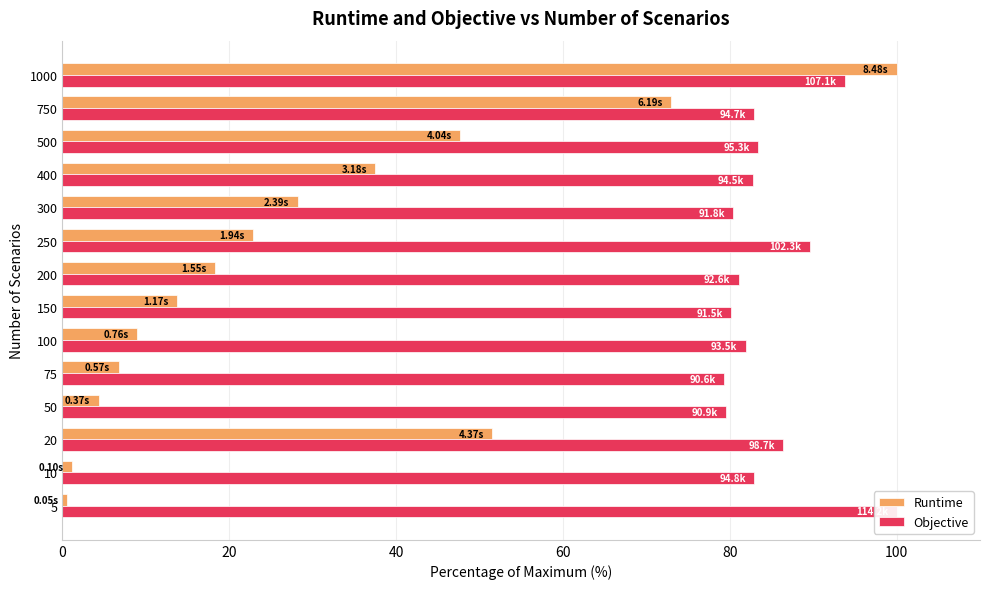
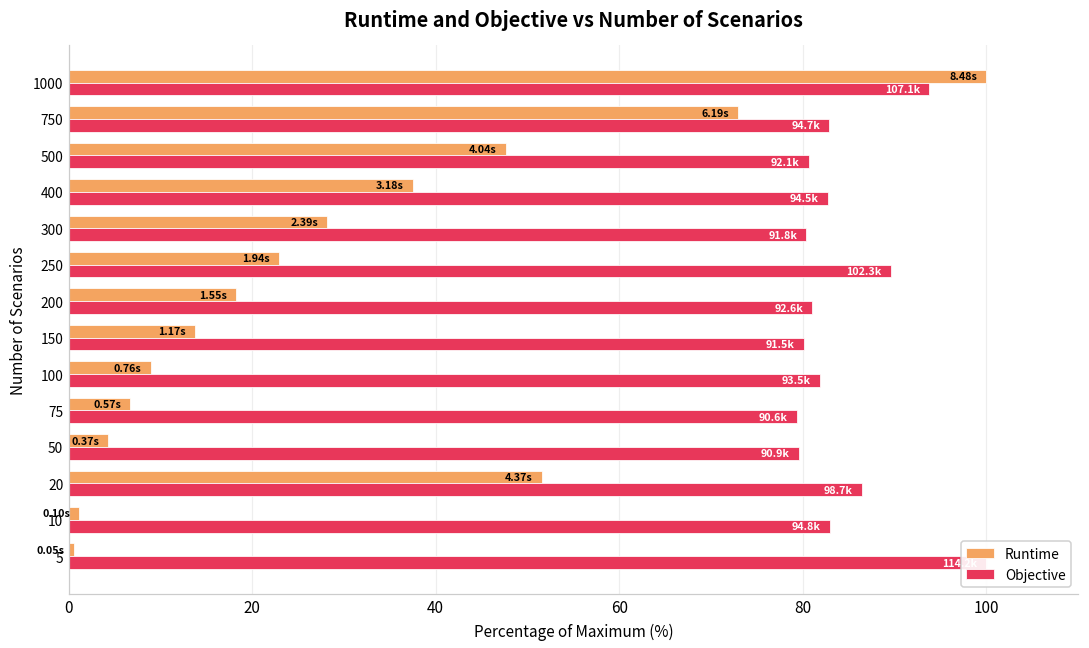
Objective, 500: 95.3k -> 92.1k
